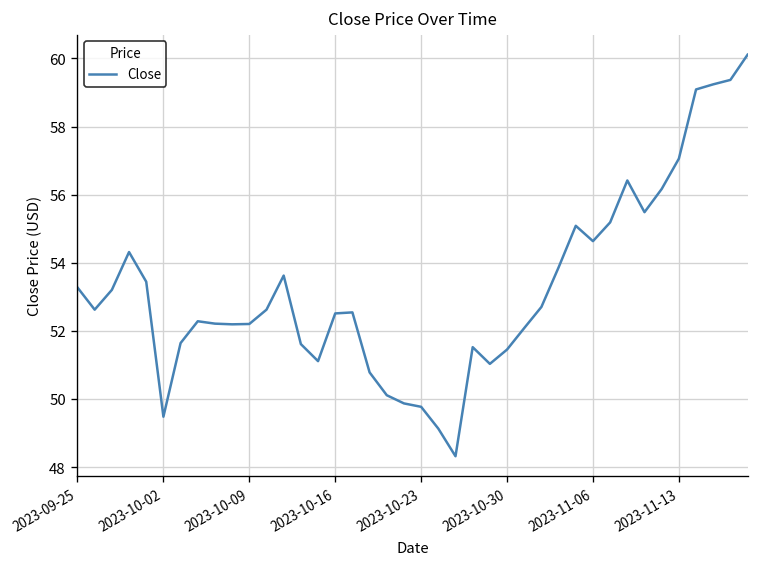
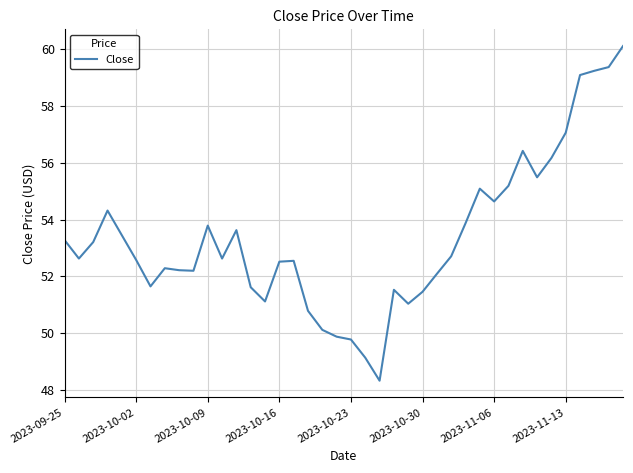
2023-10-02: 49.5 -> 52.6
2023-10-09: 52.2 -> 53.8
